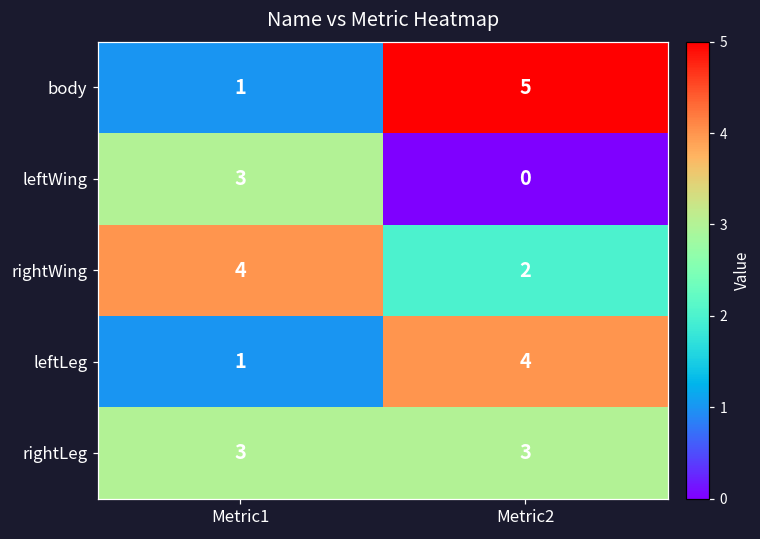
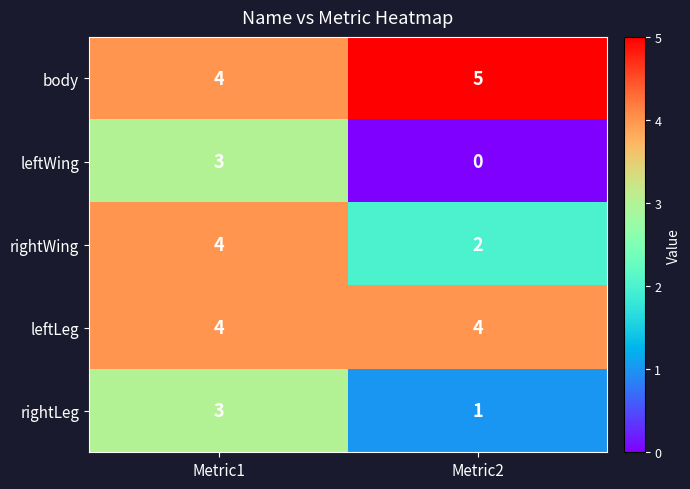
body, Metric1: 1 -> 4
leftLeg, Metric1: 1 -> 4
rightLeg, Metric2: 3 -> 1
